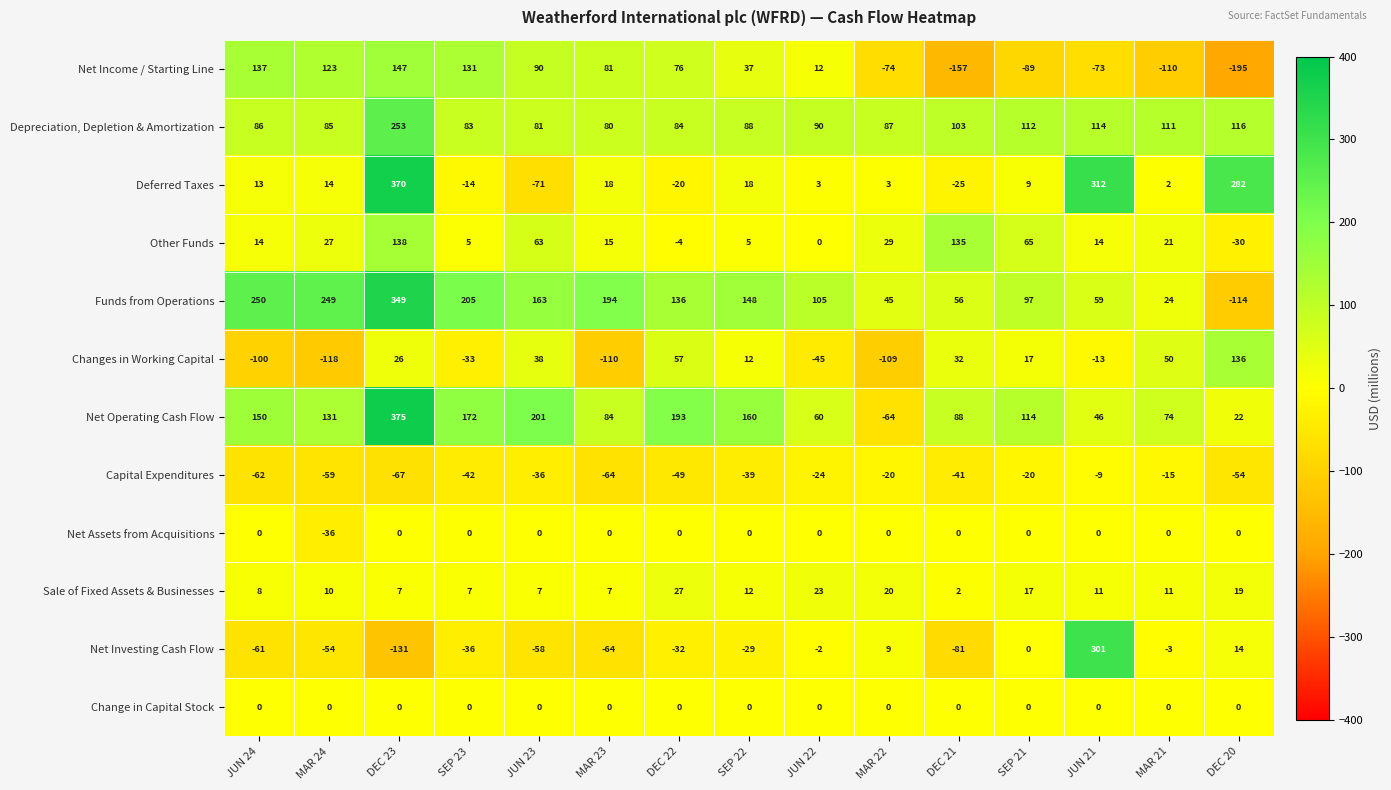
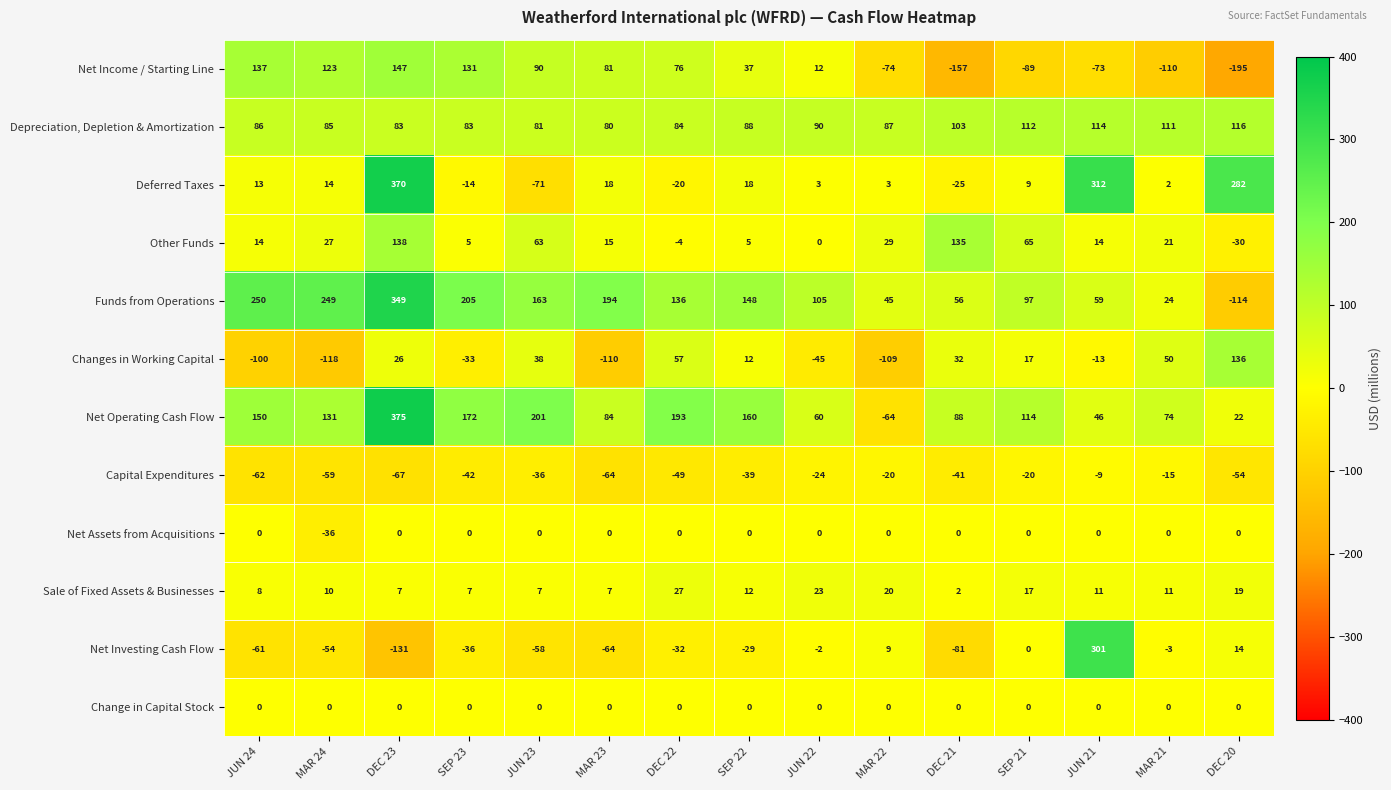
Depreciation, Depletion & Amortization, DEC 23: 253 -> 83
